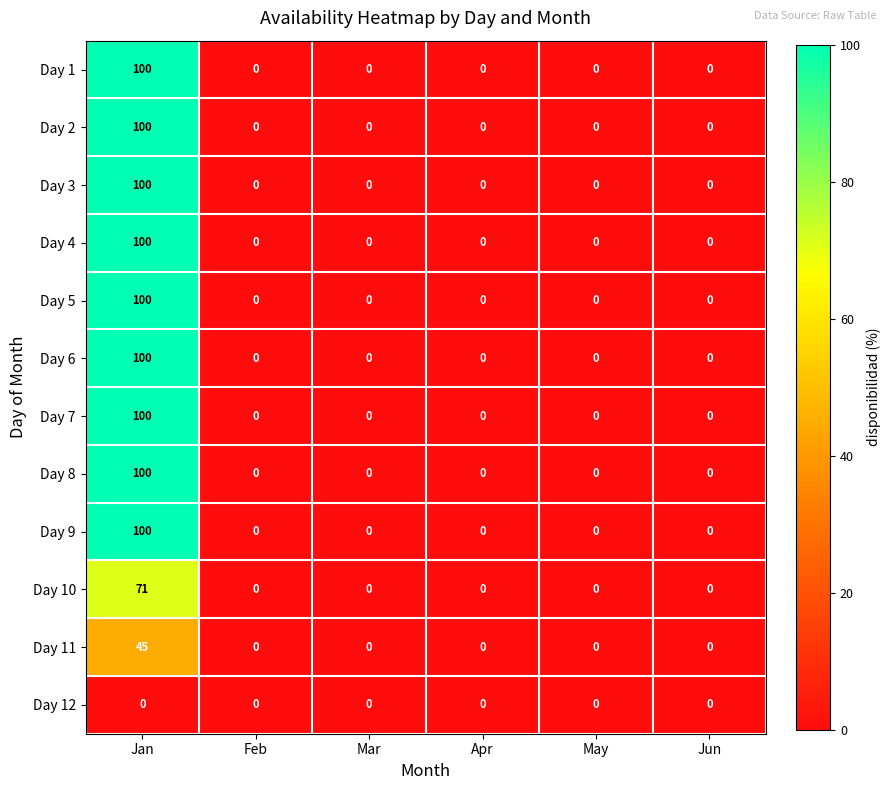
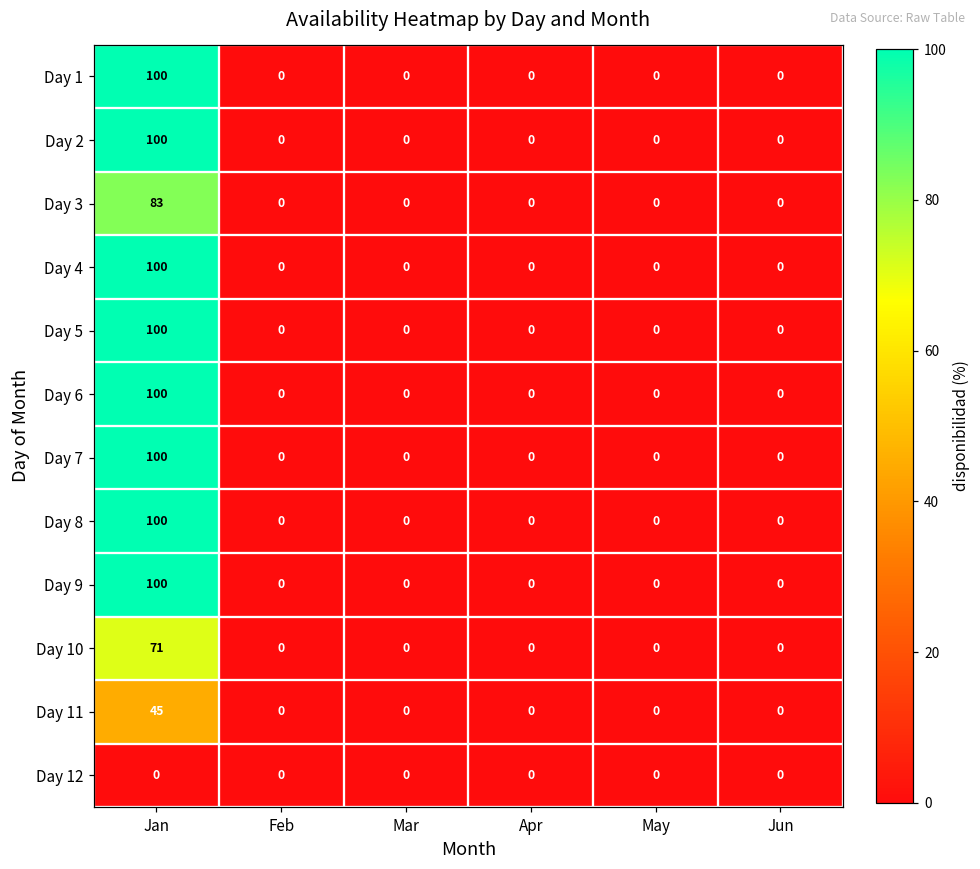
Day 3, Jan: 100 -> 83
